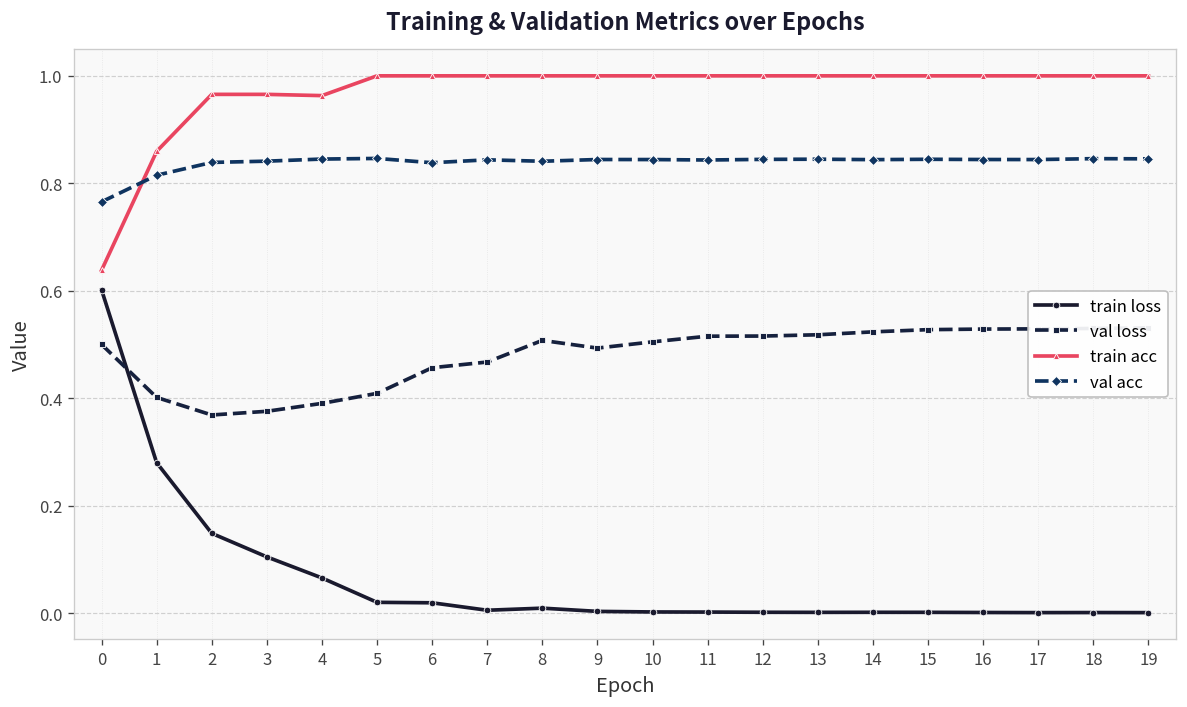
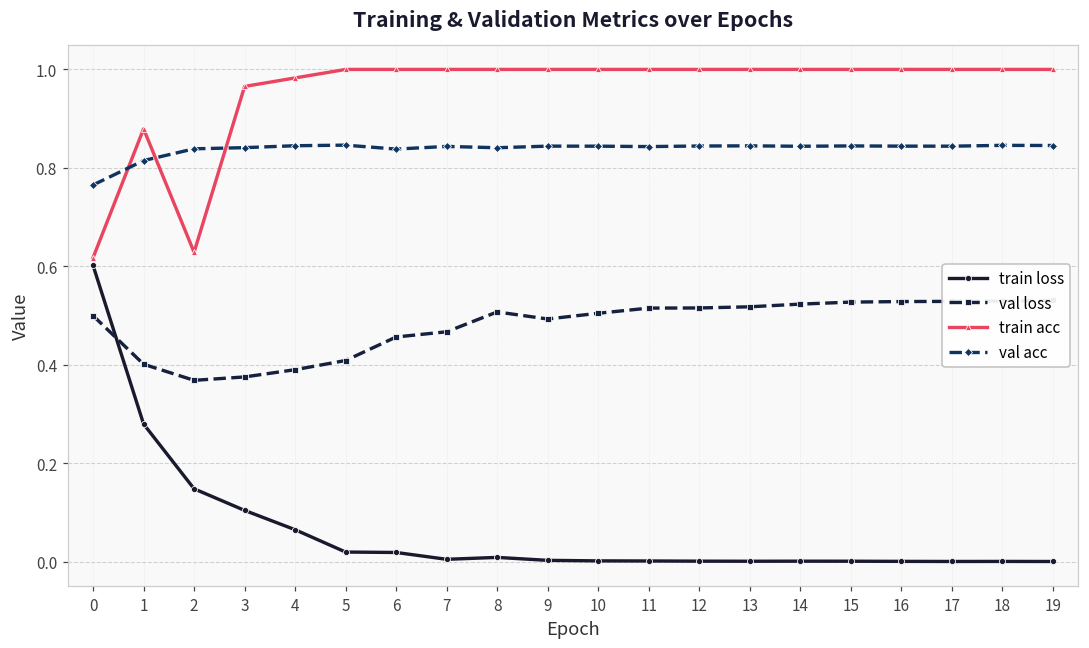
train acc, 0: 0.64 -> 0.62
train acc, 1: 0.86 -> 0.88
train acc, 2: 0.97 -> 0.63
train acc, 4: 0.96 -> 0.98
